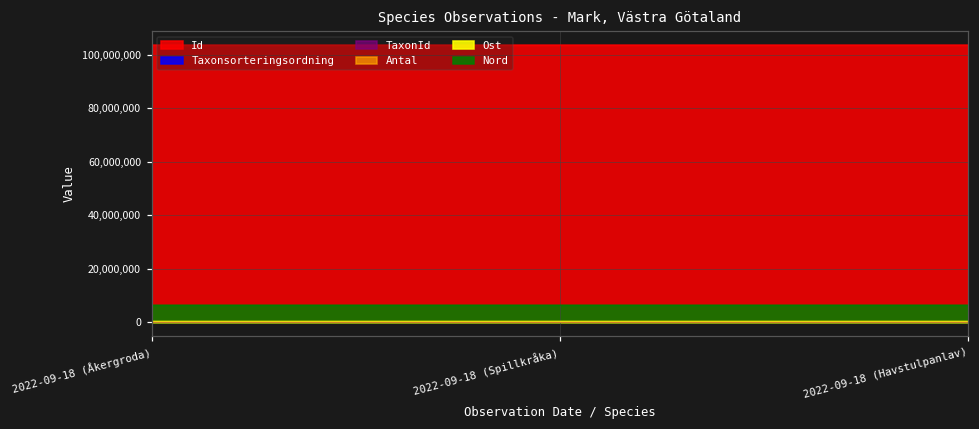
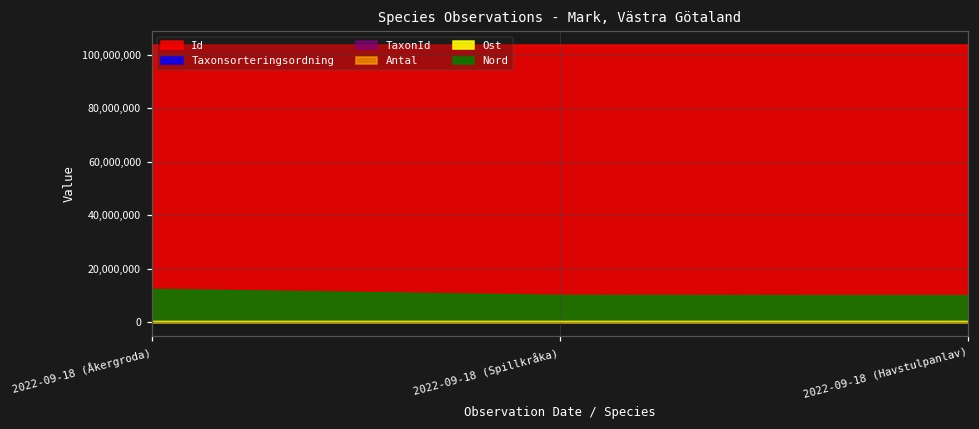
Nord, 2022-09-18 (Åkergroda): 6,000,000 -> 12,000,000
Nord, 2022-09-18 (Spillkråka): 6,000,000 -> 10,000,000
Nord, 2022-09-18 (Havstulpanlav): 6,000,000 -> 10,000,000
